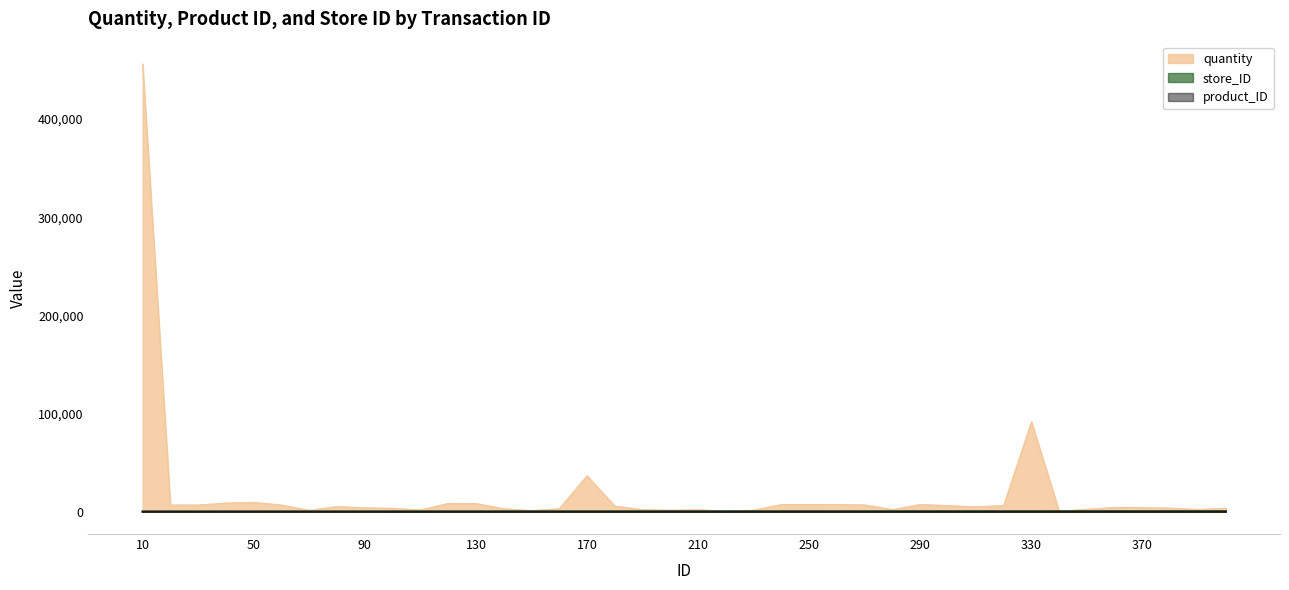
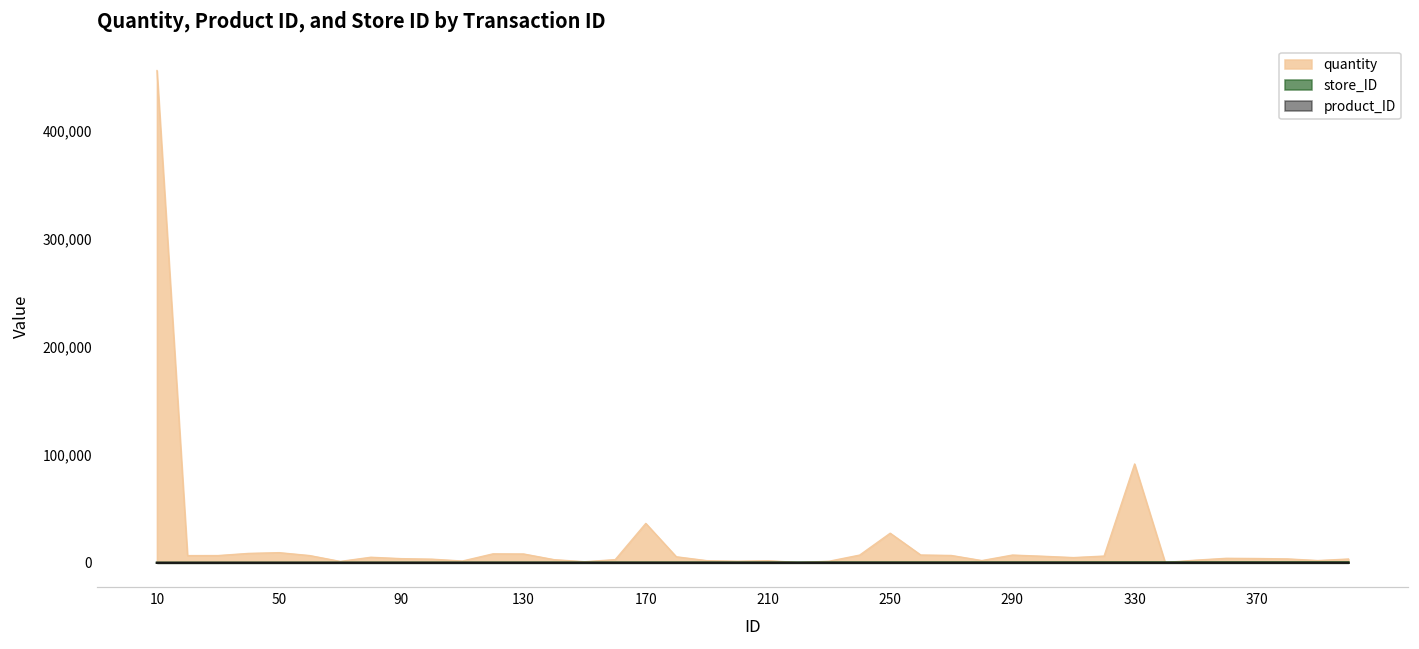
quantity, 250: 10,000 -> 30,000
